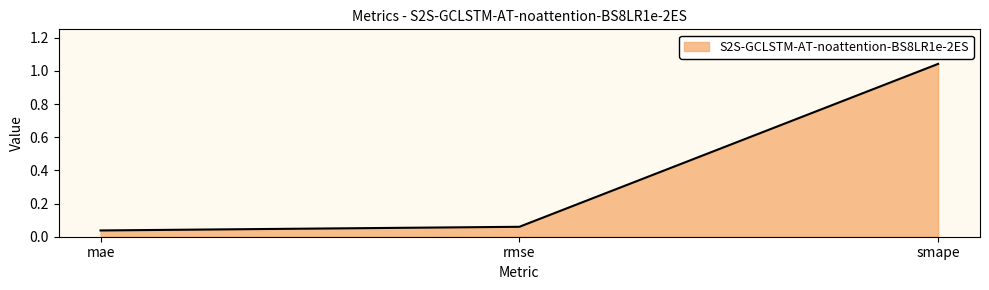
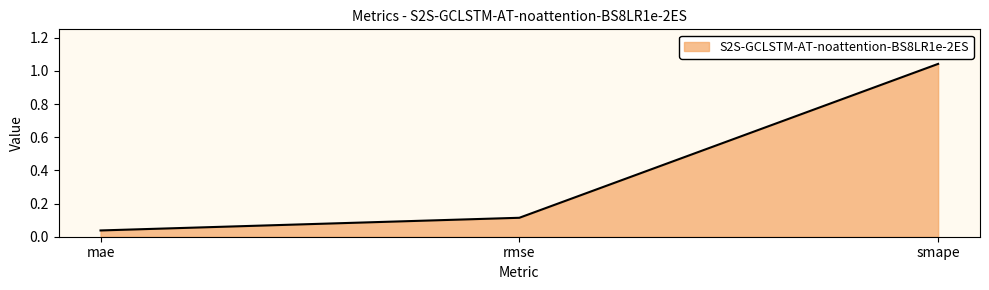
rmse: 0.06 -> 0.11
